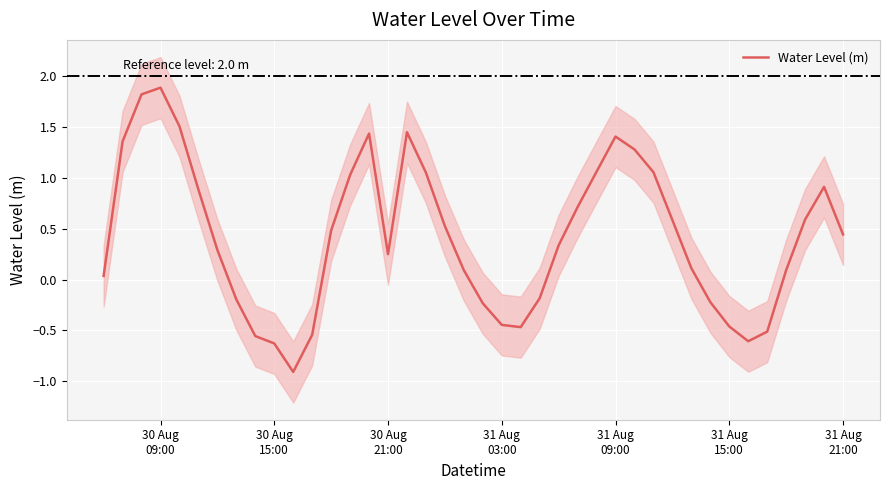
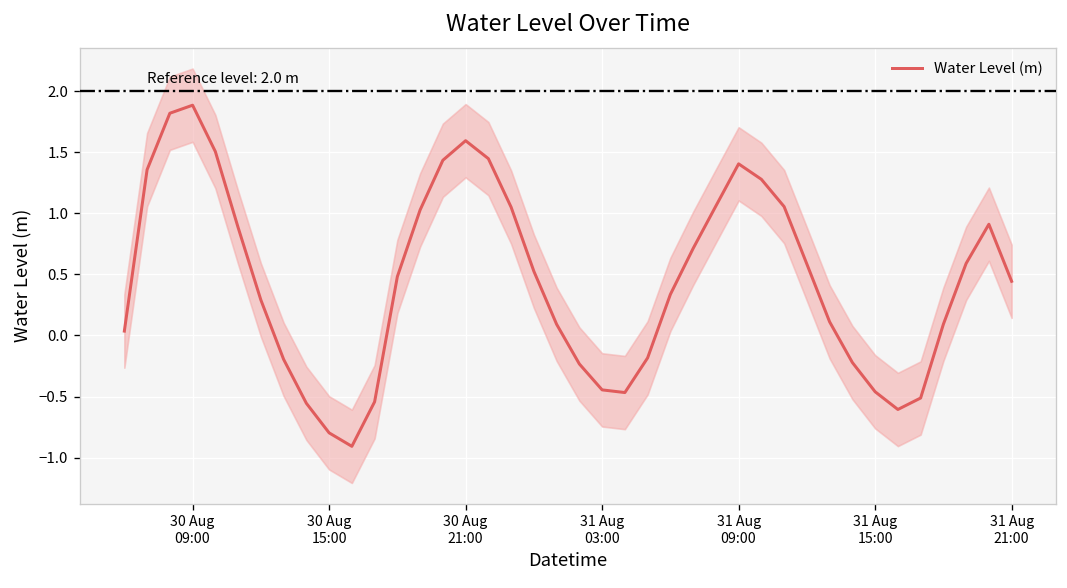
Water Level (m), 30 Aug 15:00: -0.63 -> -0.80
Water Level (m), 30 Aug 21:00: 0.25 -> 1.60
